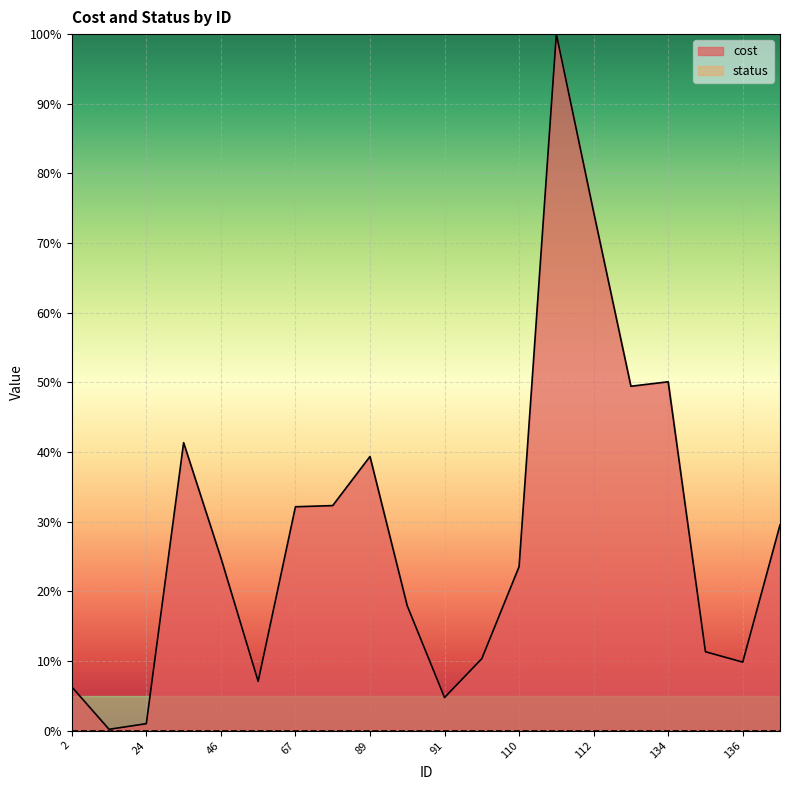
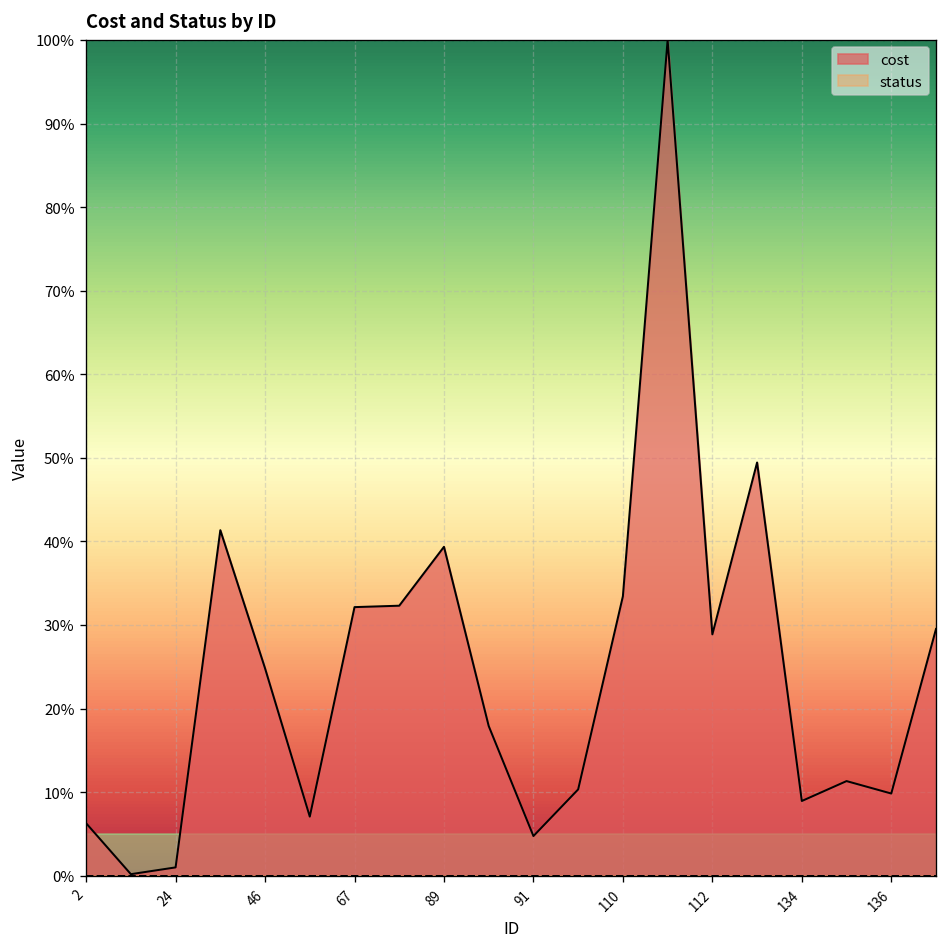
cost, 110: 24% -> 33%
cost, 112: 74% -> 29%
cost, 134: 50% -> 9%
